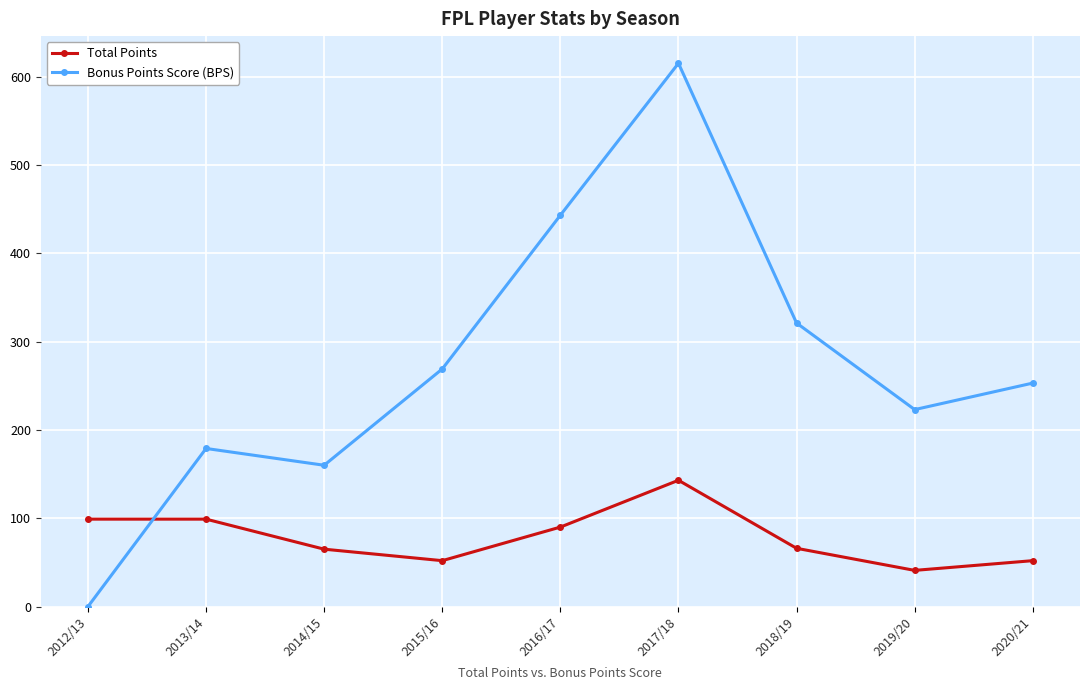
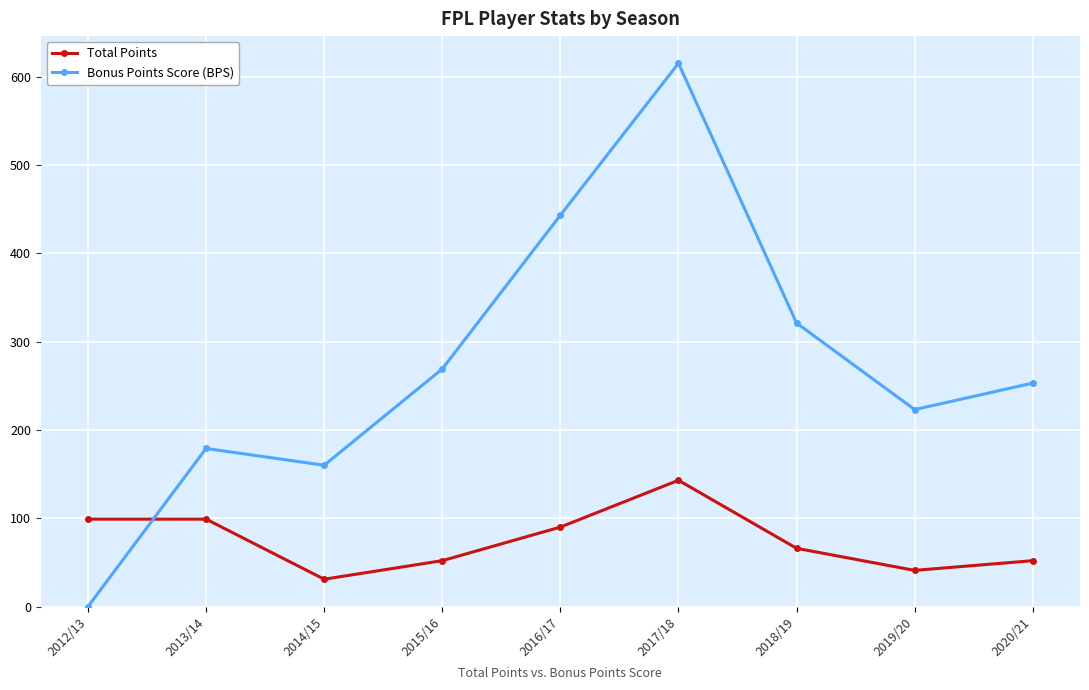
Total Points, 2014/15: 70 -> 30
